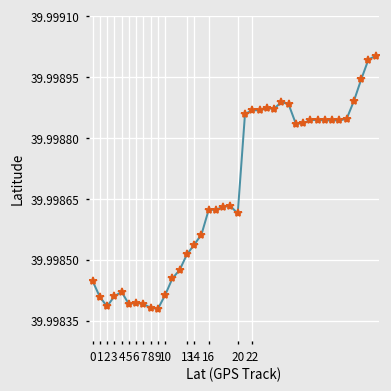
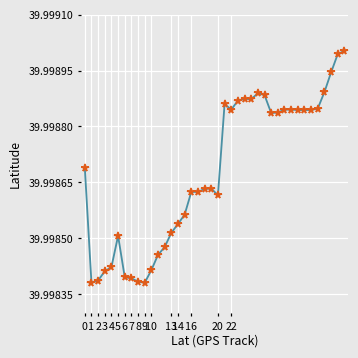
0: 39.99845 -> 39.99869
1: 39.99841 -> 39.99838
5: 39.99839 -> 39.99851
22: 39.99887 -> 39.99885
